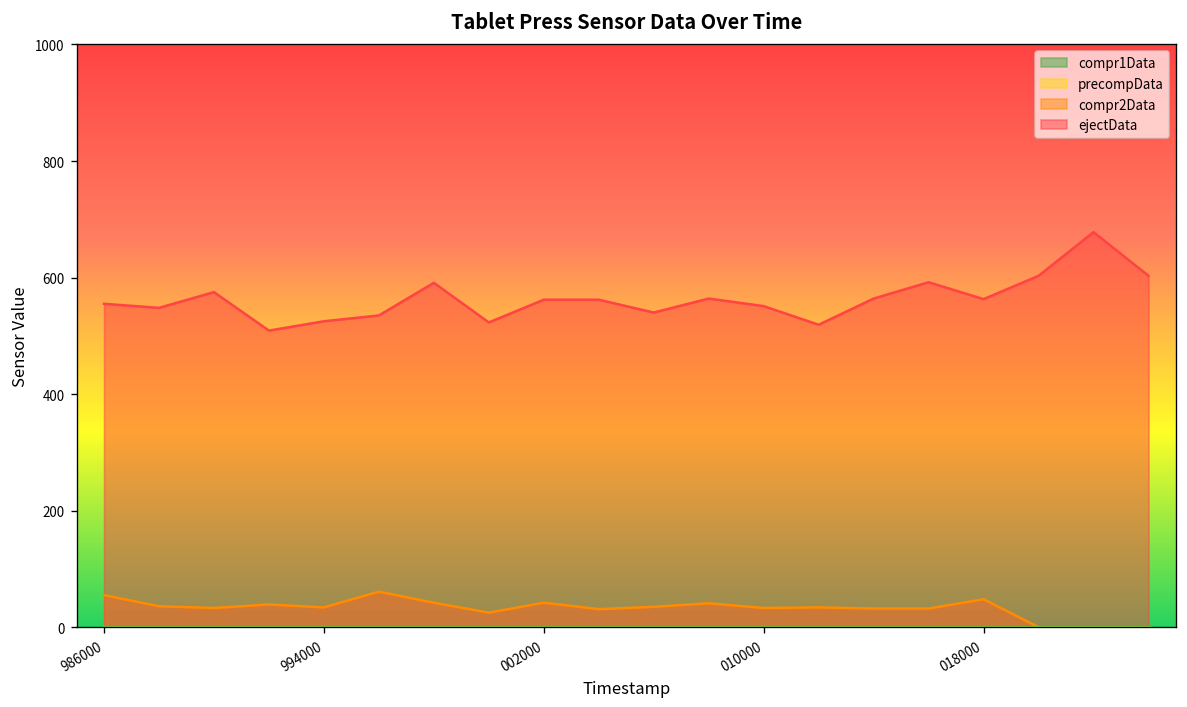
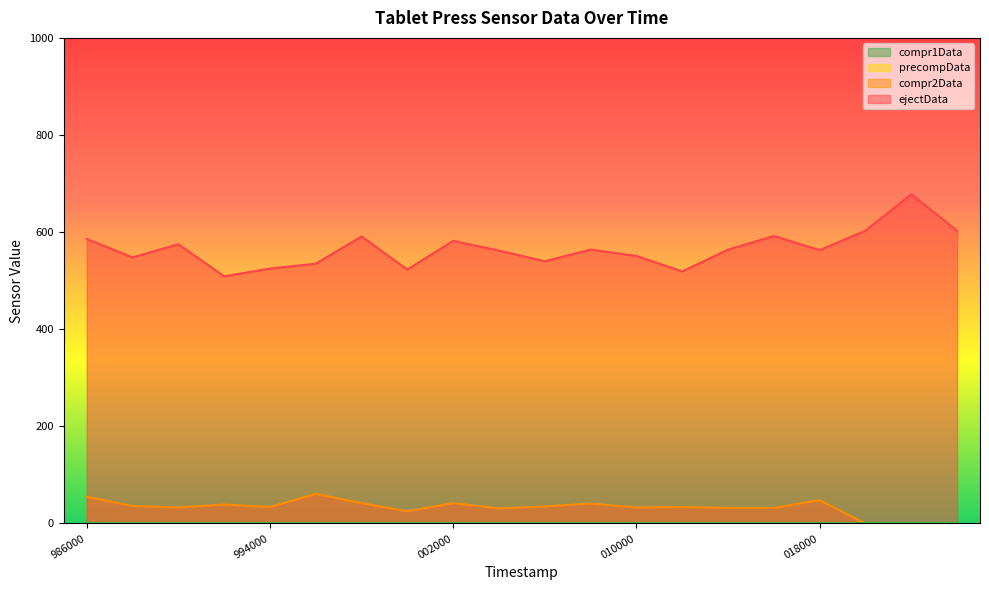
ejectData, 986000: 560 -> 590
ejectData, 002000: 560 -> 580
